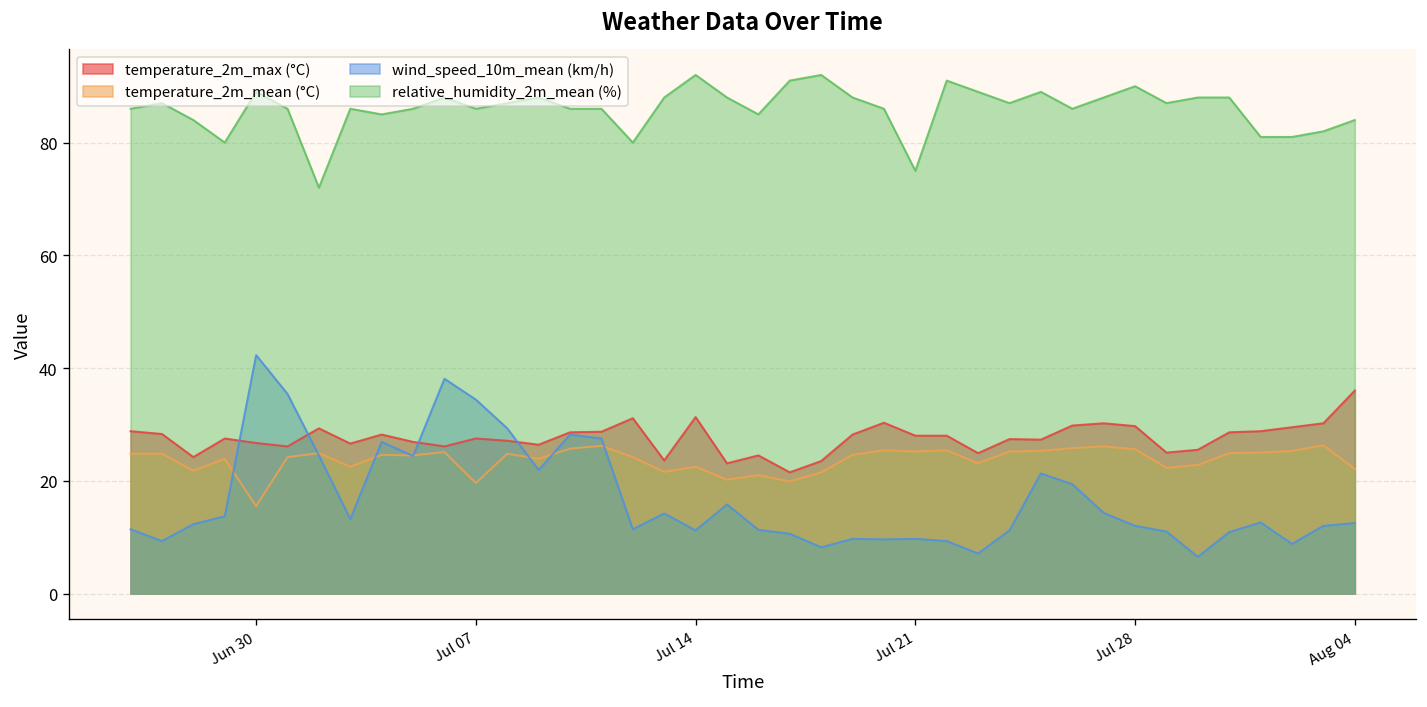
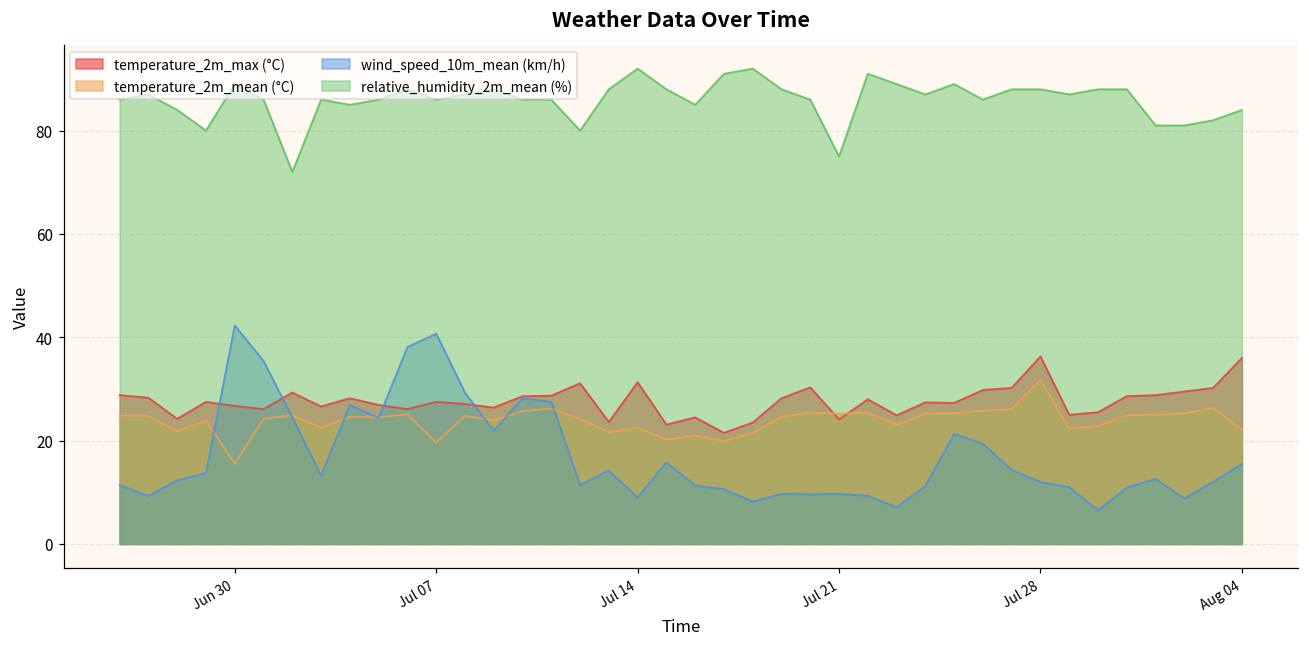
wind_speed_10m_mean (km/h), Jul 07: 34 -> 41
wind_speed_10m_mean (km/h), Jul 14: 11 -> 9
temperature_2m_max (°C), Jul 21: 28 -> 24
temperature_2m_max (°C), Jul 28: 30 -> 36
temperature_2m_mean (°C), Jul 28: 26 -> 32
relative_humidity_2m_mean (%), Jul 28: 90 -> 88
wind_speed_10m_mean (km/h), Aug 04: 13 -> 16
